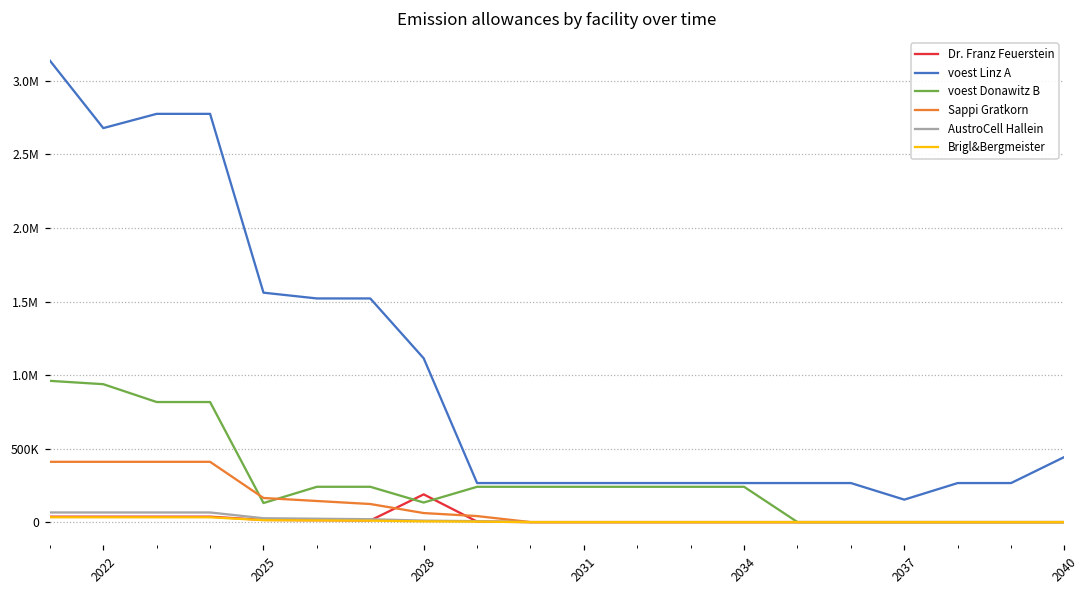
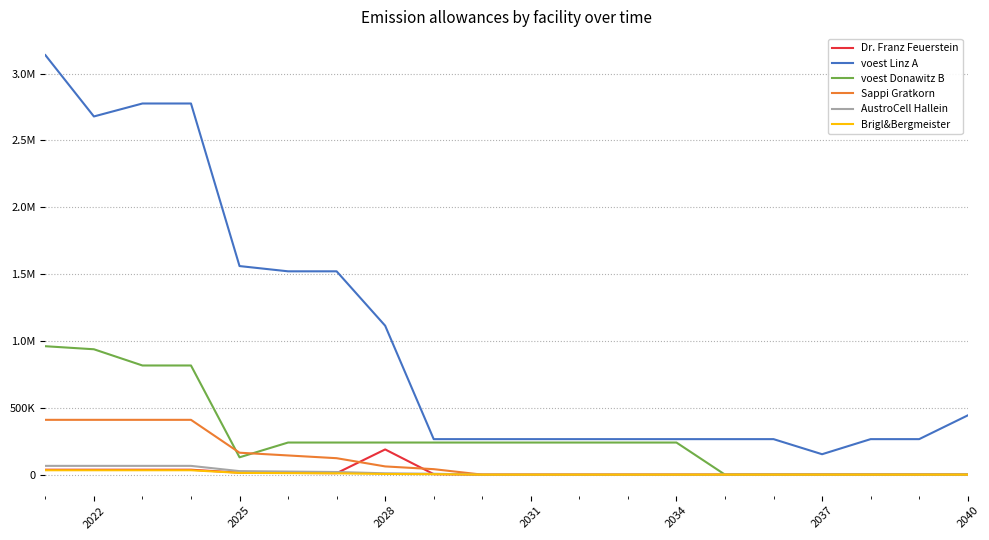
voest Donawitz B, 2028: 130000 -> 240000
